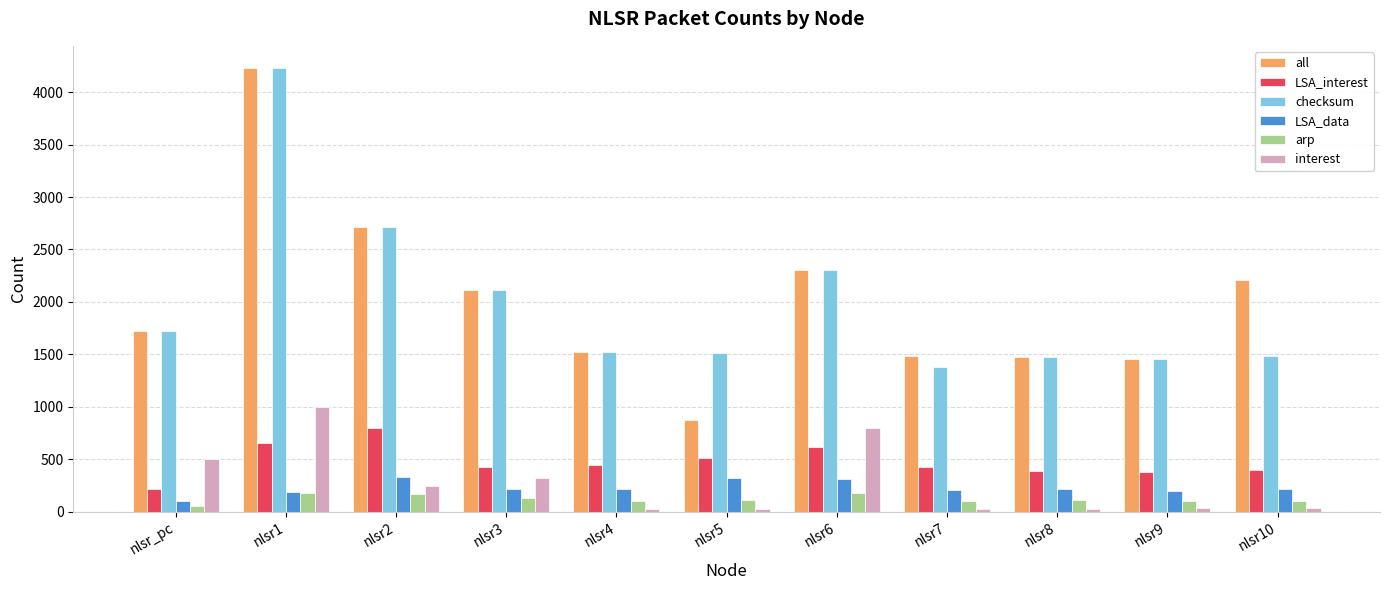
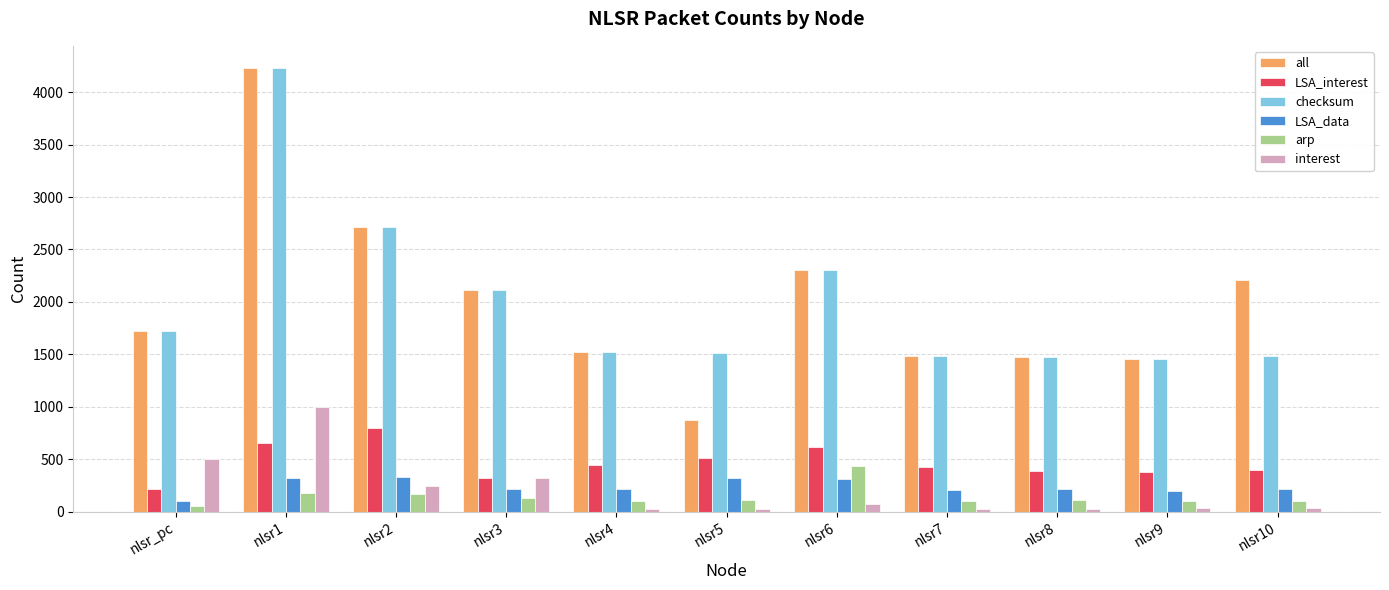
LSA_data, nlsr1: 190 -> 320
LSA_interest, nlsr3: 430 -> 320
arp, nlsr6: 180 -> 440
interest, nlsr6: 800 -> 70
checksum, nlsr7: 1380 -> 1490
